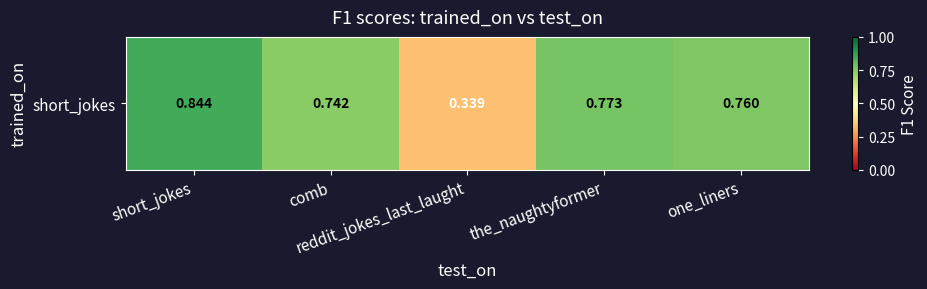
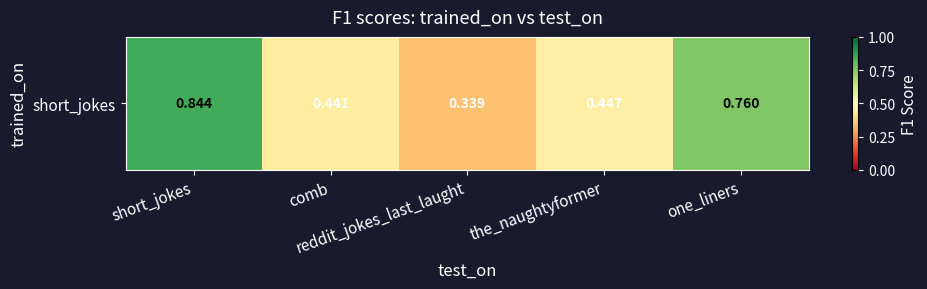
short_jokes, comb: 0.742 -> 0.441
short_jokes, the_naughtyformer: 0.773 -> 0.447
